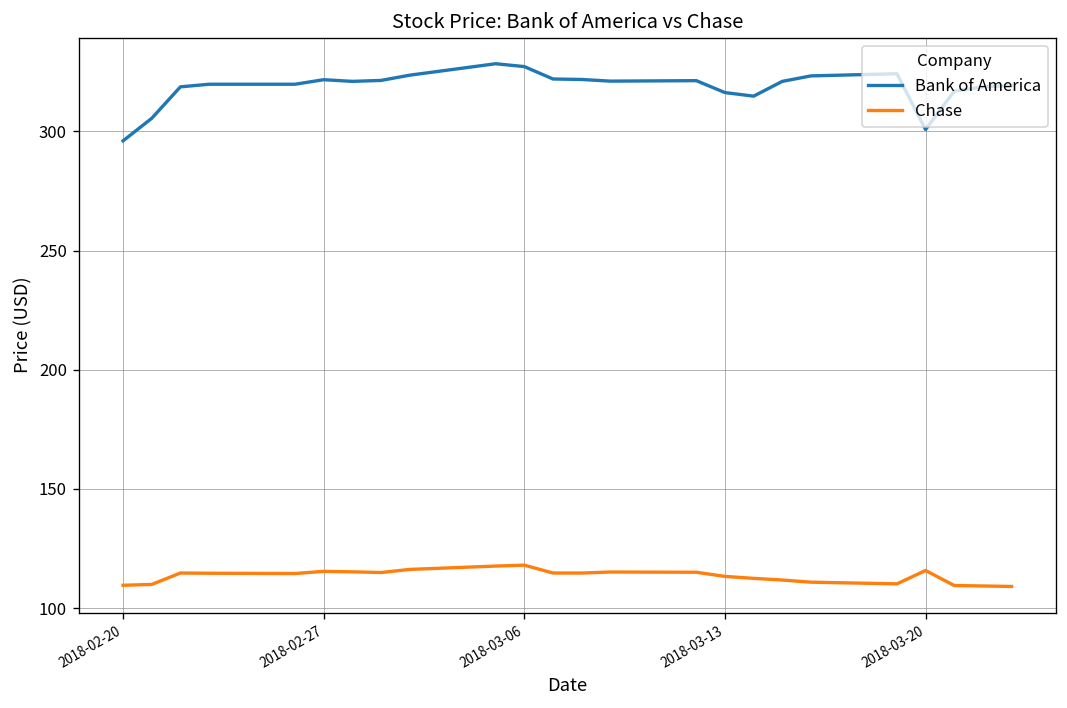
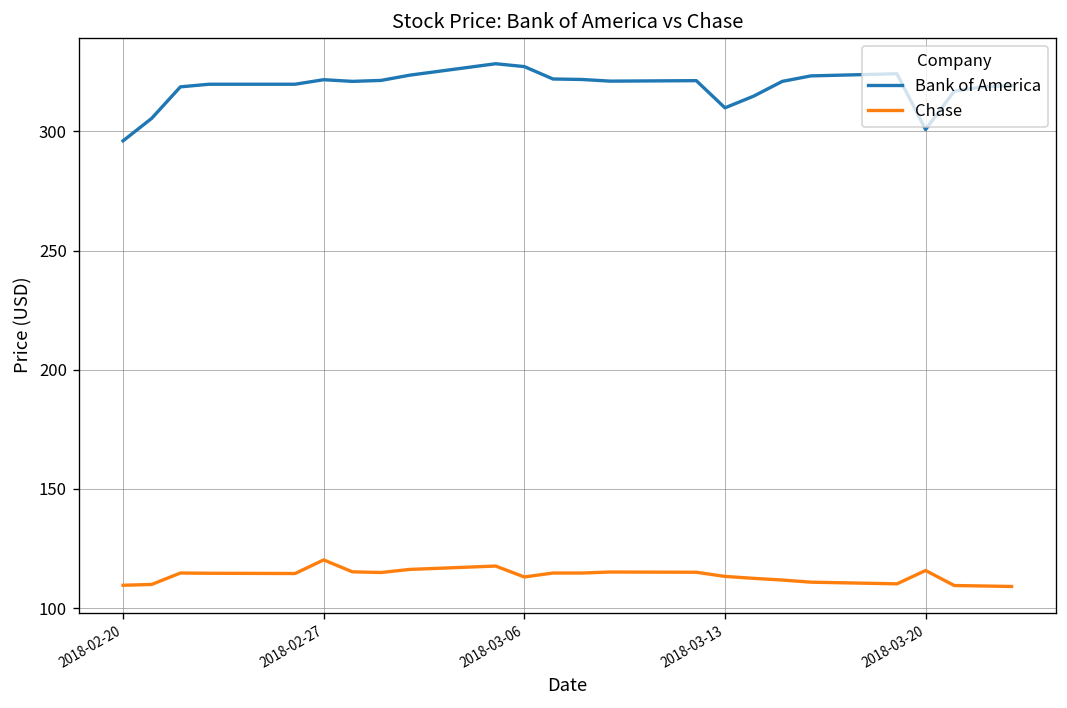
Chase, 2018-02-27: 115 -> 120
Chase, 2018-03-06: 118 -> 113
Bank of America, 2018-03-13: 316 -> 310
